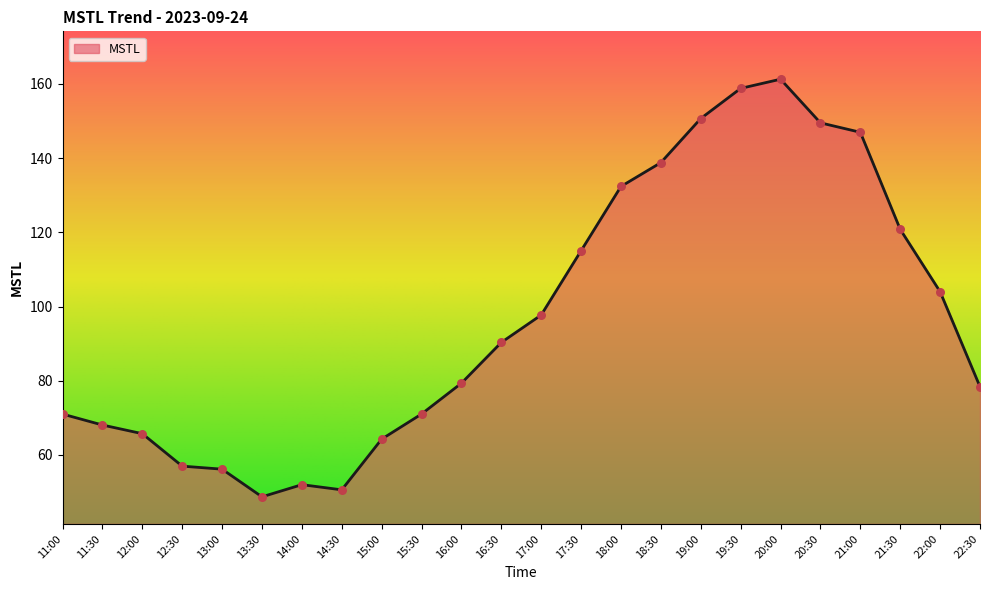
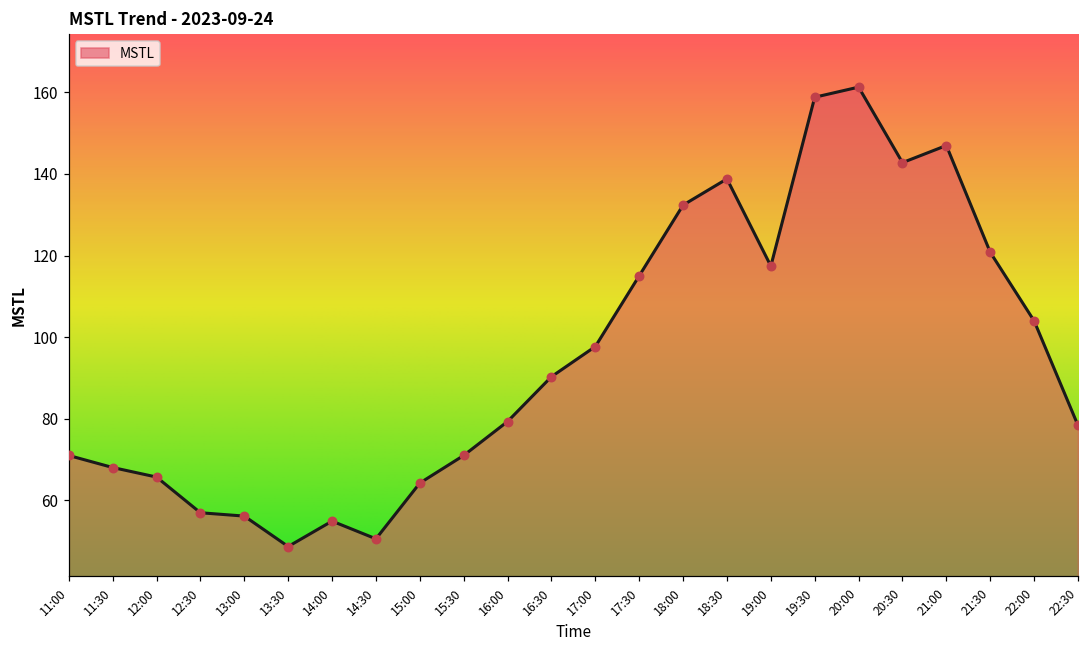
14:00: 52 -> 55
19:00: 151 -> 117
20:30: 150 -> 143
